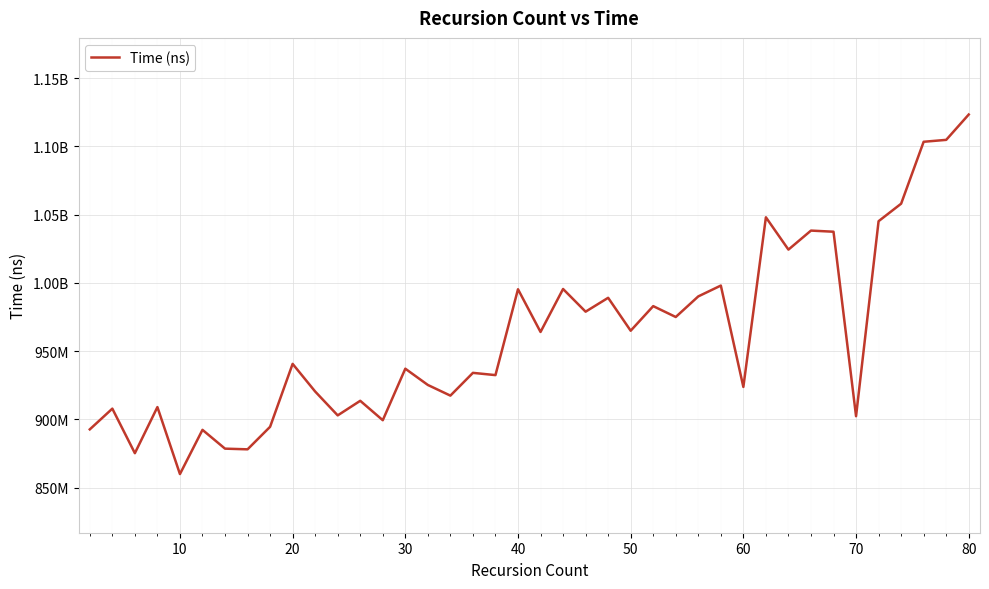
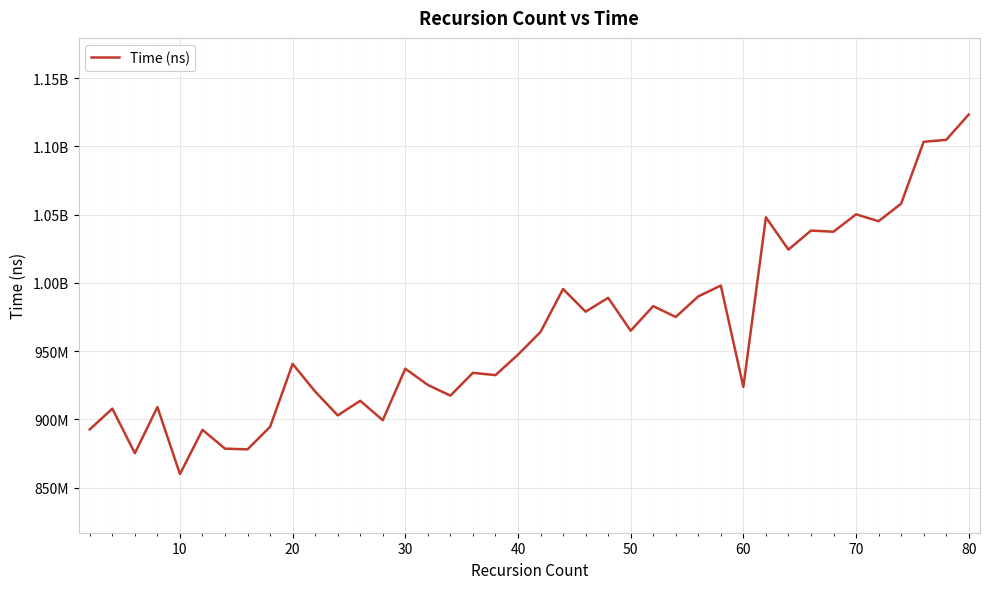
40: 995000000 -> 947000000
70: 902000000 -> 1050000000
